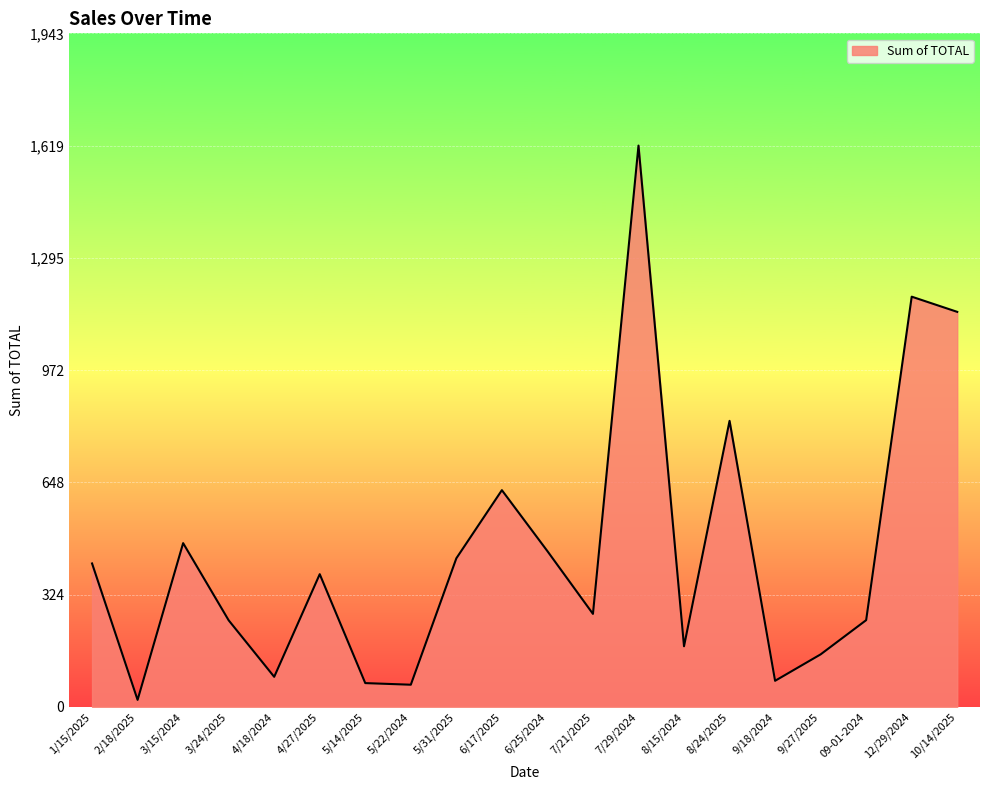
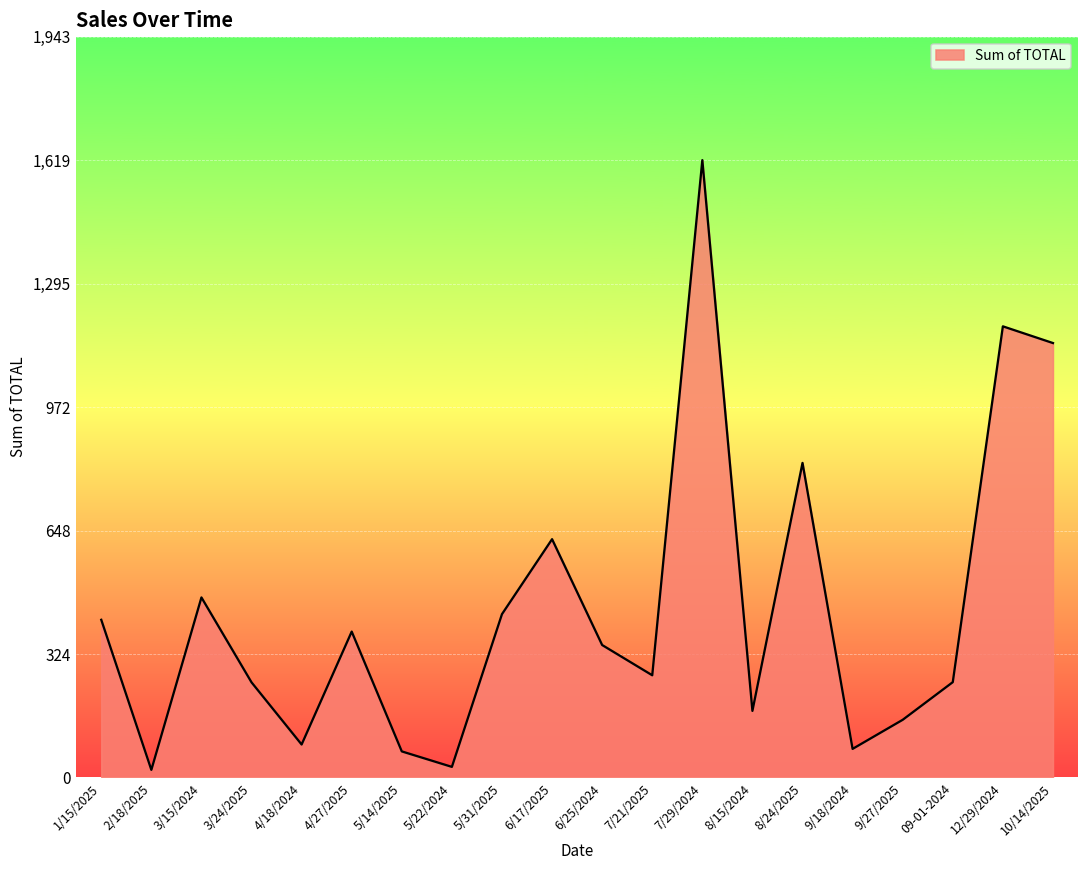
5/22/2024: 60 -> 30
6/25/2024: 450 -> 350
